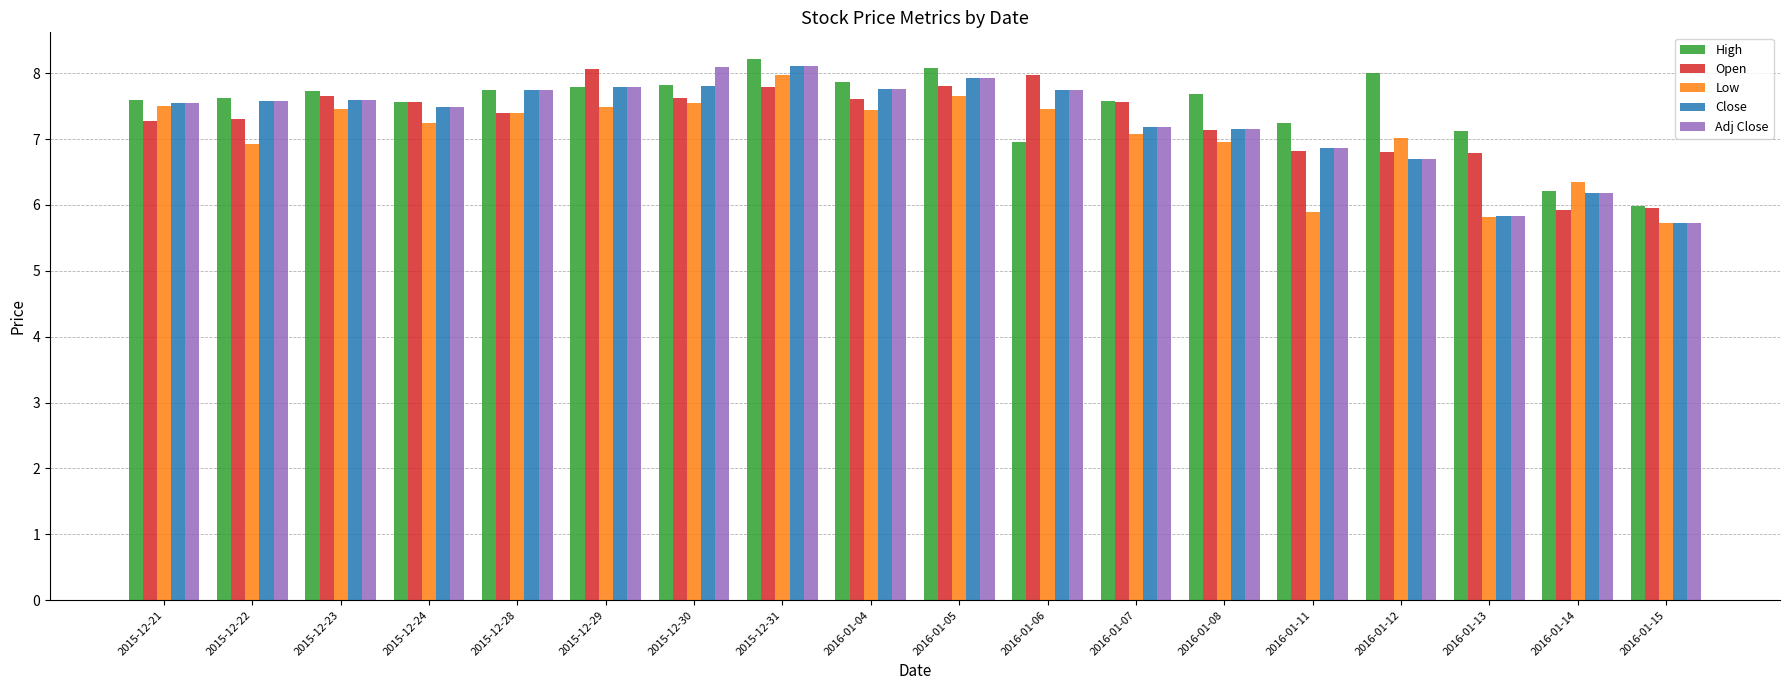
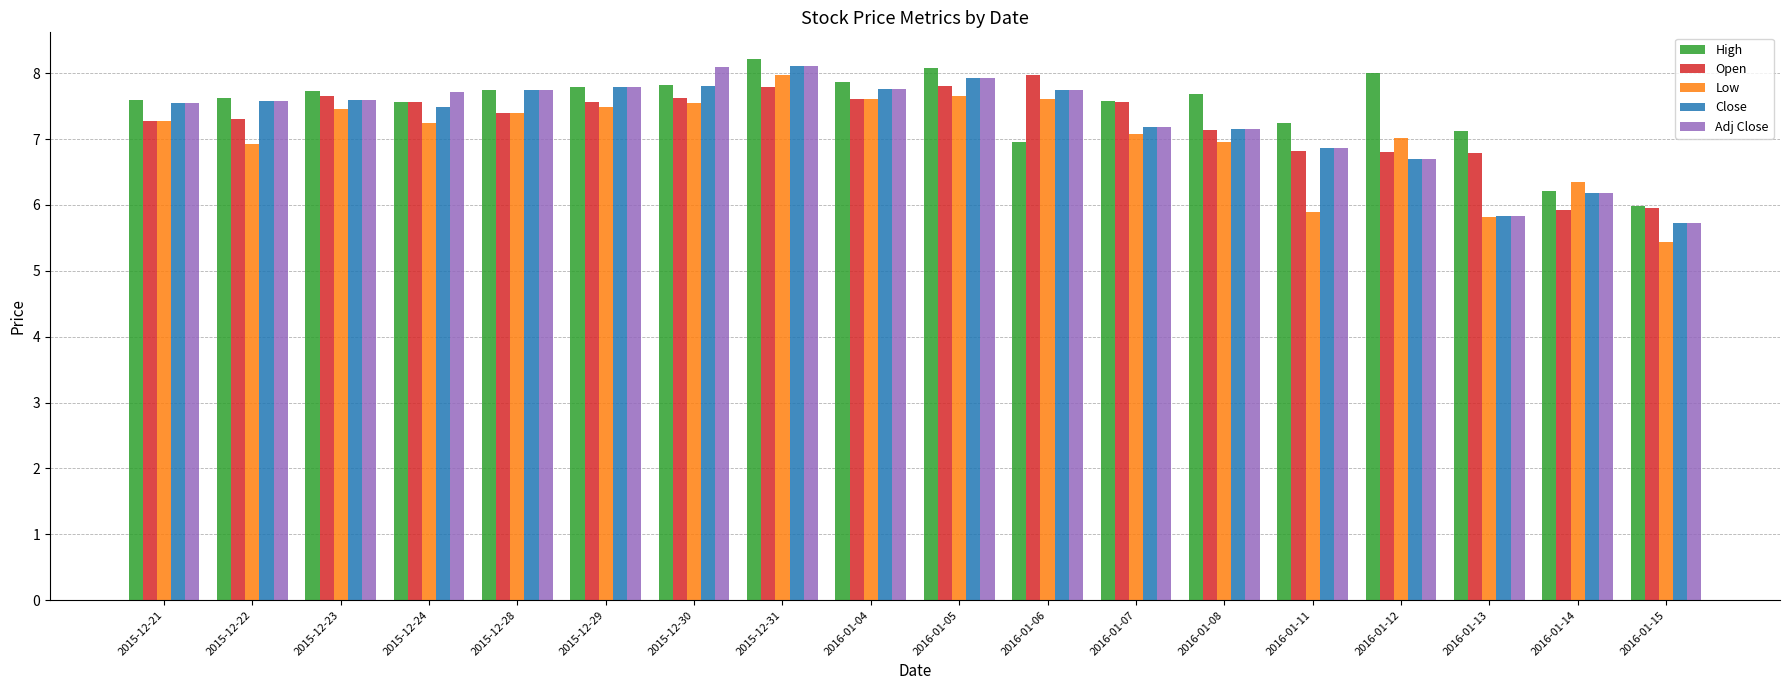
Low, 2015-12-21: 7.5 -> 7.3
Adj Close, 2015-12-24: 7.5 -> 7.7
Open, 2015-12-29: 8.1 -> 7.6
Low, 2016-01-04: 7.4 -> 7.6
Low, 2016-01-06: 7.5 -> 7.6
Low, 2016-01-15: 5.7 -> 5.4
